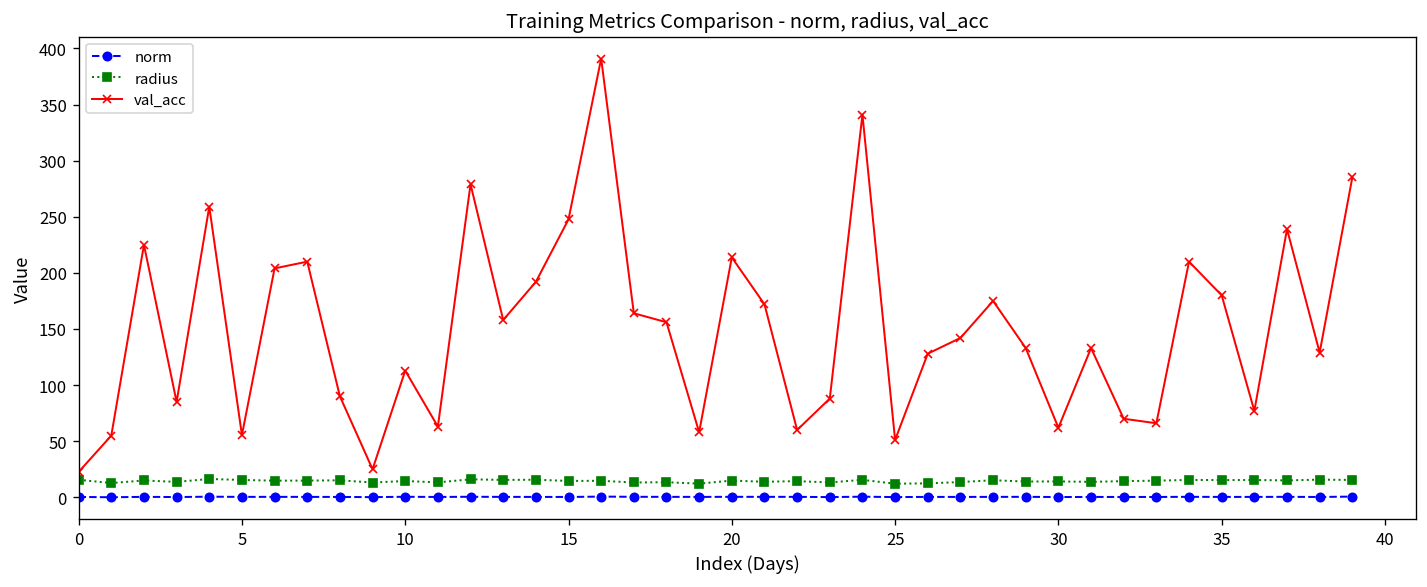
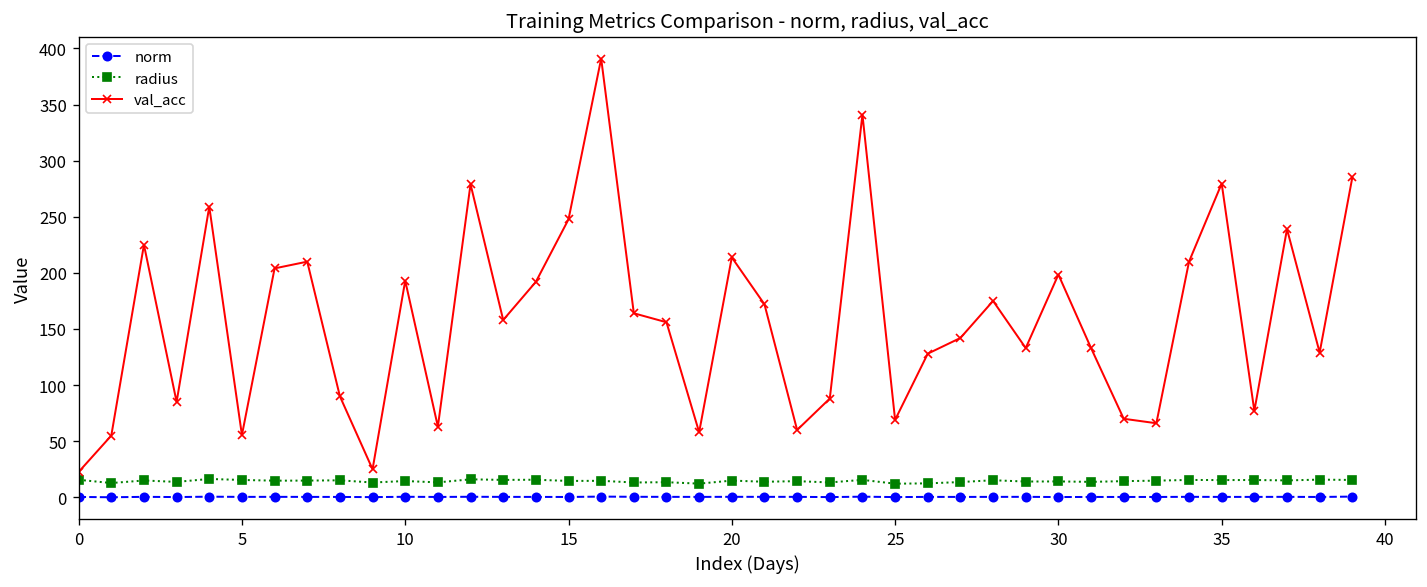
val_acc, 10: 110 -> 190
val_acc, 25: 50 -> 70
val_acc, 30: 60 -> 200
val_acc, 35: 180 -> 280
